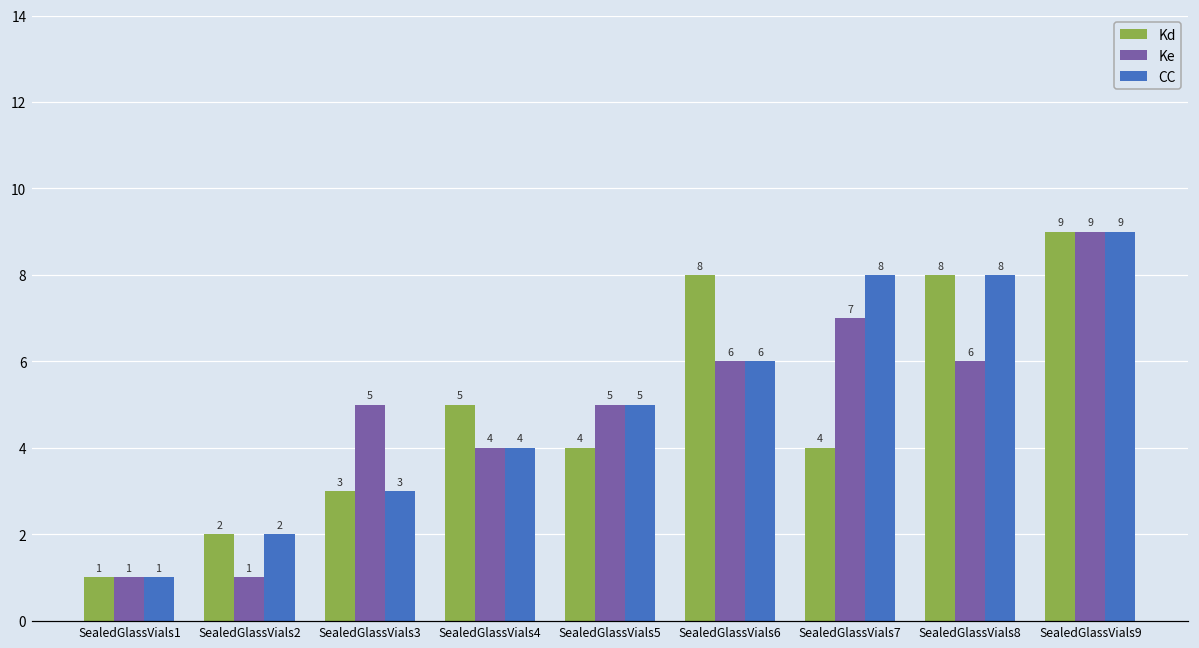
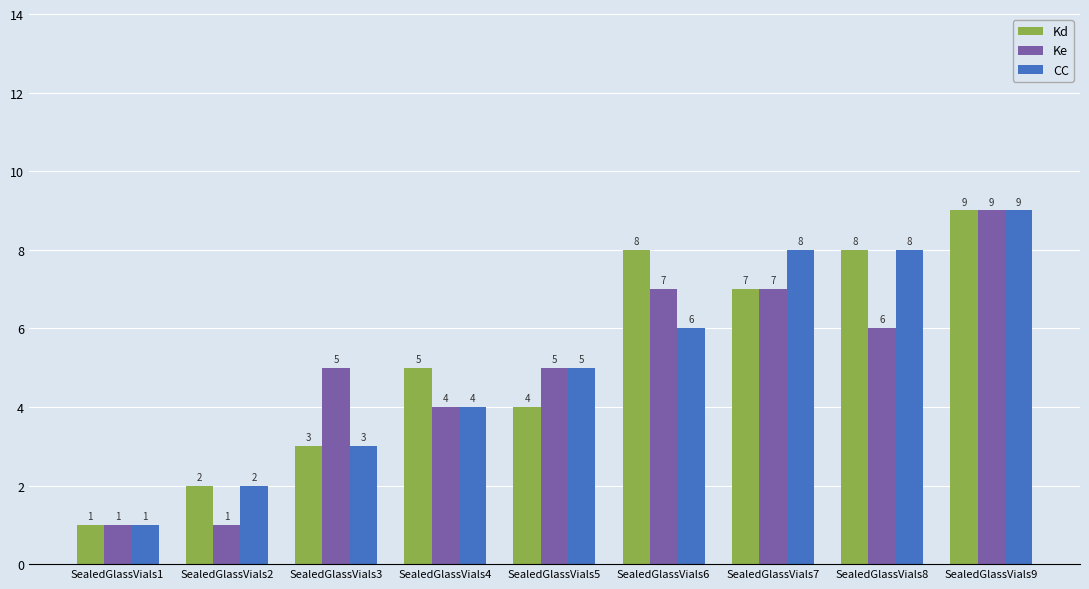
Ke, SealedGlassVials6: 6 -> 7
Kd, SealedGlassVials7: 4 -> 7
